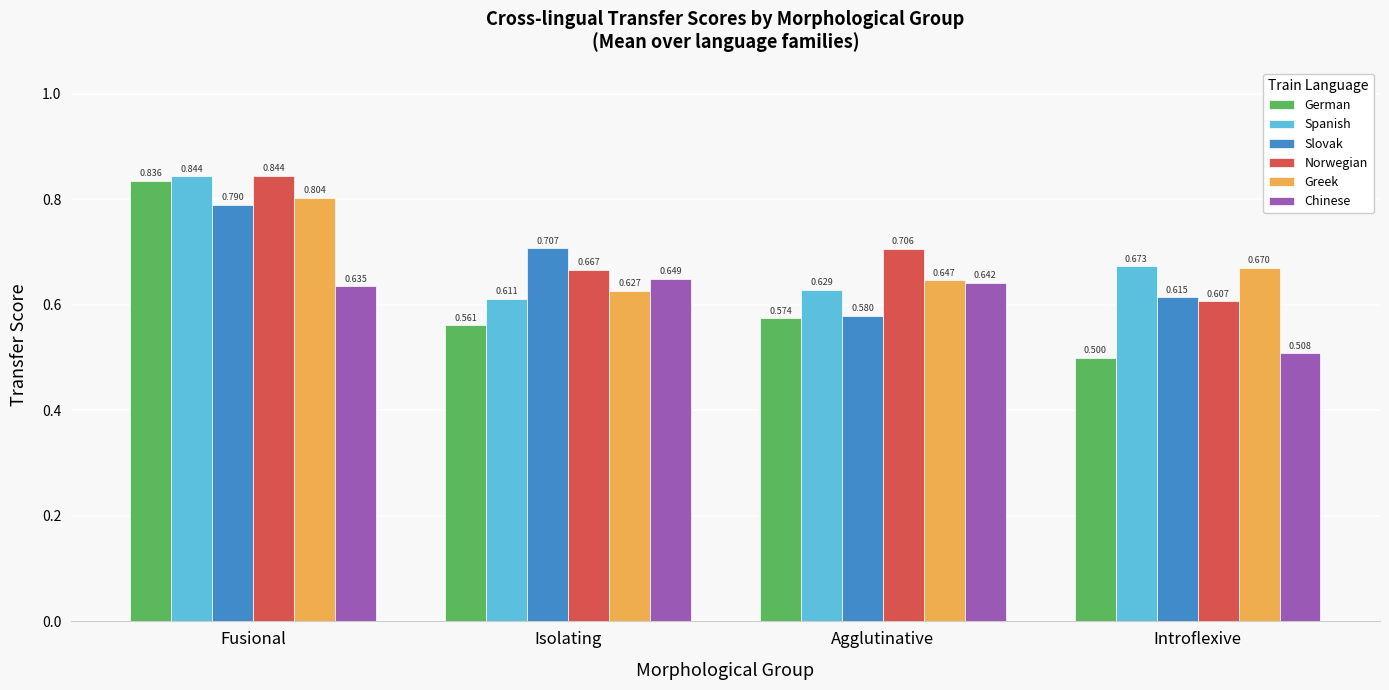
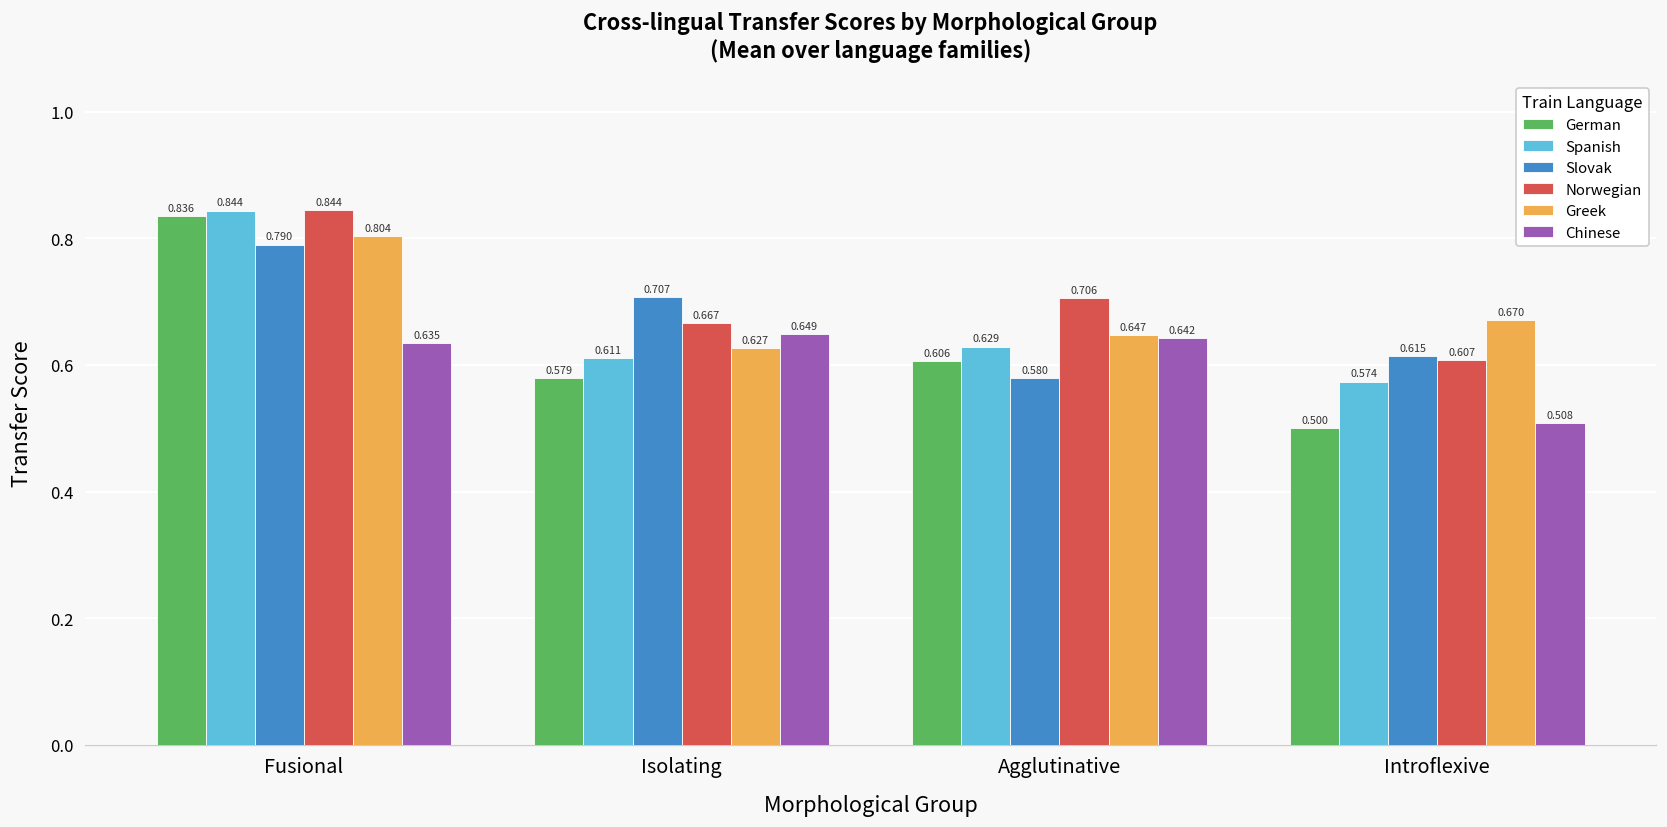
German, Isolating: 0.561 -> 0.579
German, Agglutinative: 0.574 -> 0.606
Spanish, Introflexive: 0.673 -> 0.574
